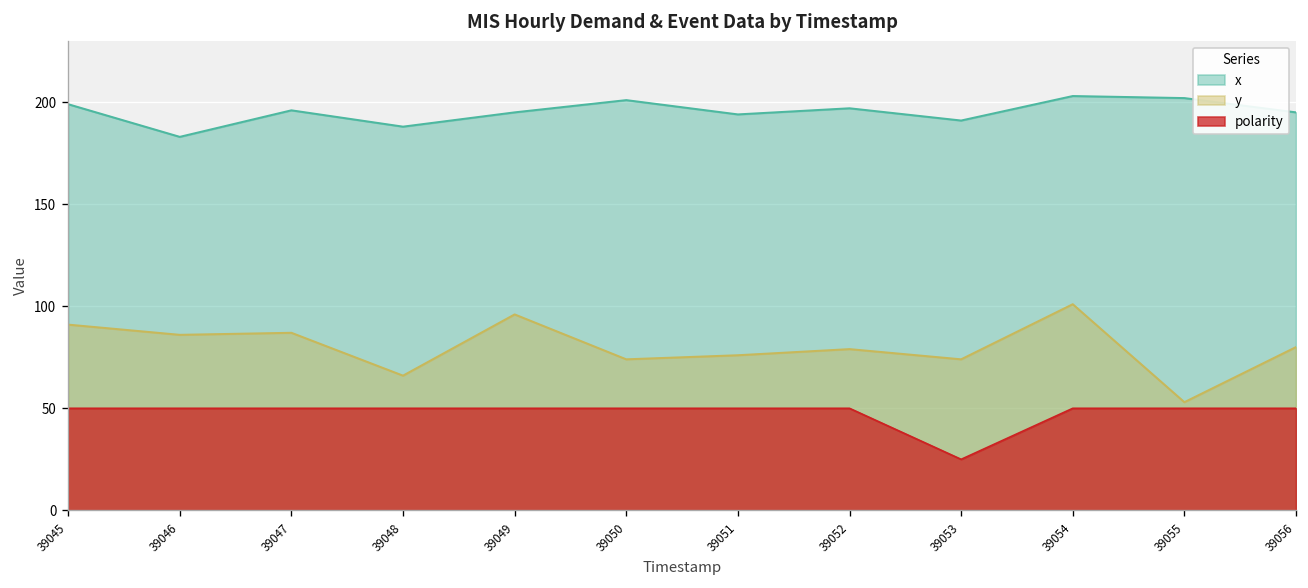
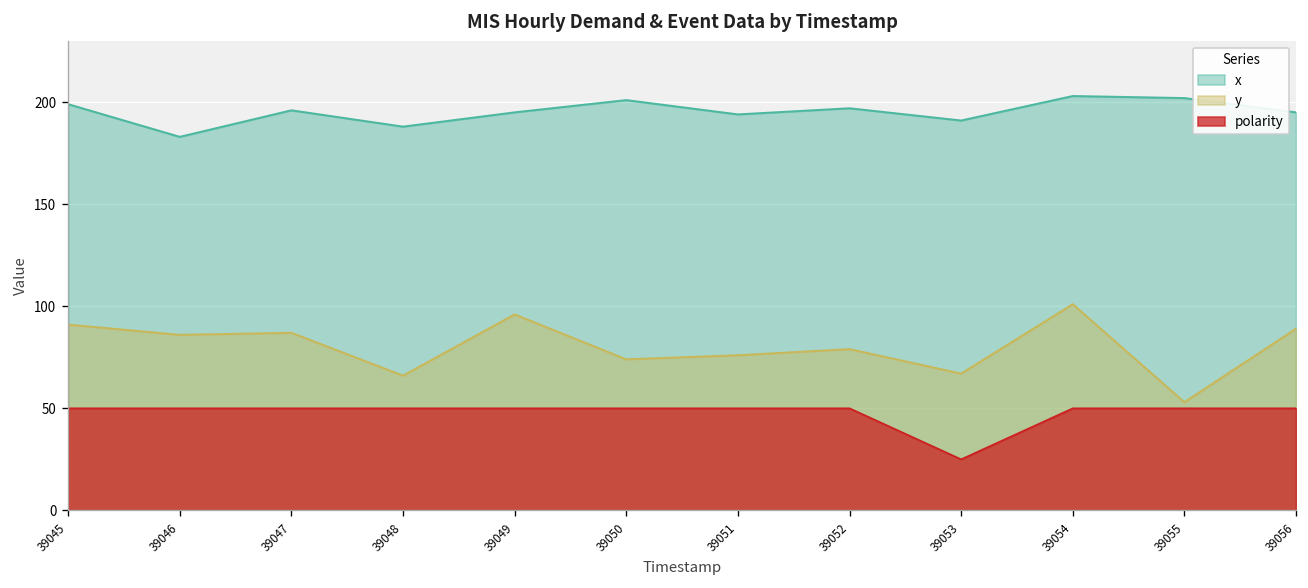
y, 39053: 74 -> 67
y, 39056: 80 -> 89
